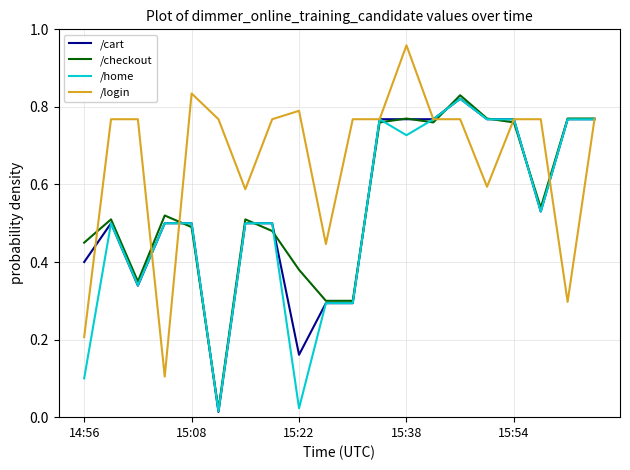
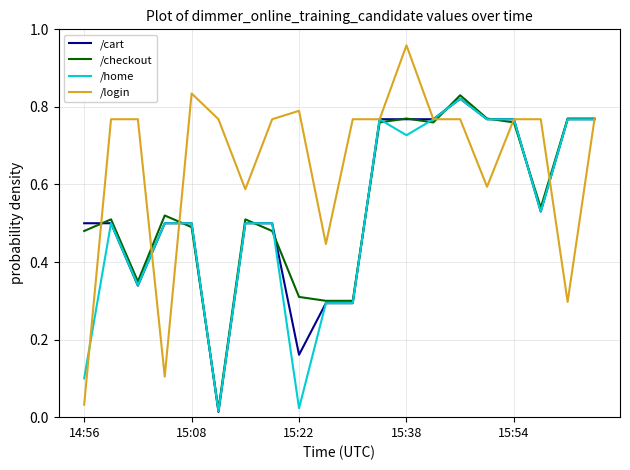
/cart, 14:56: 0.4 -> 0.5
/checkout, 14:56: 0.45 -> 0.48
/login, 14:56: 0.21 -> 0.03
/checkout, 15:22: 0.38 -> 0.31
